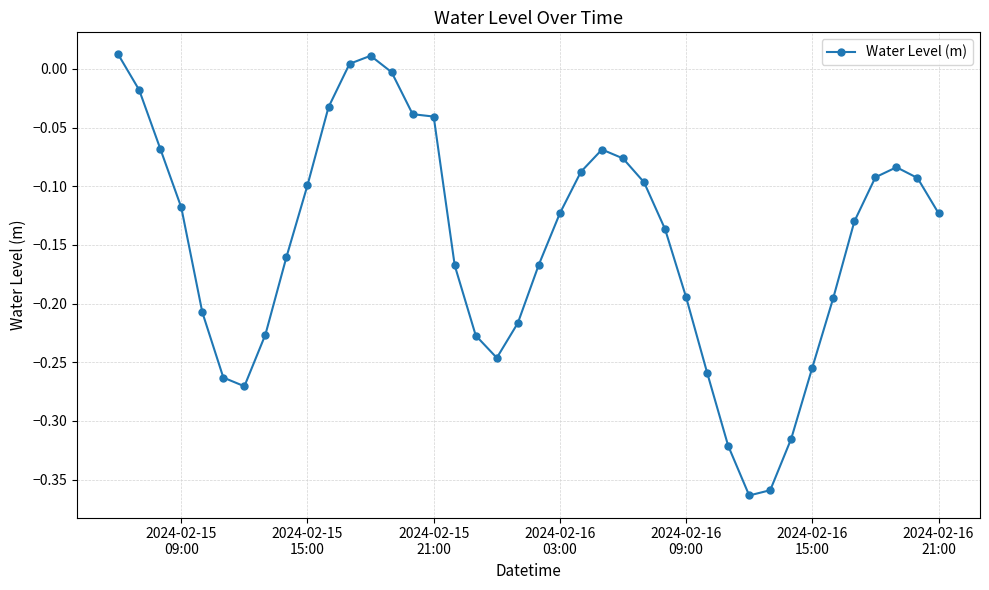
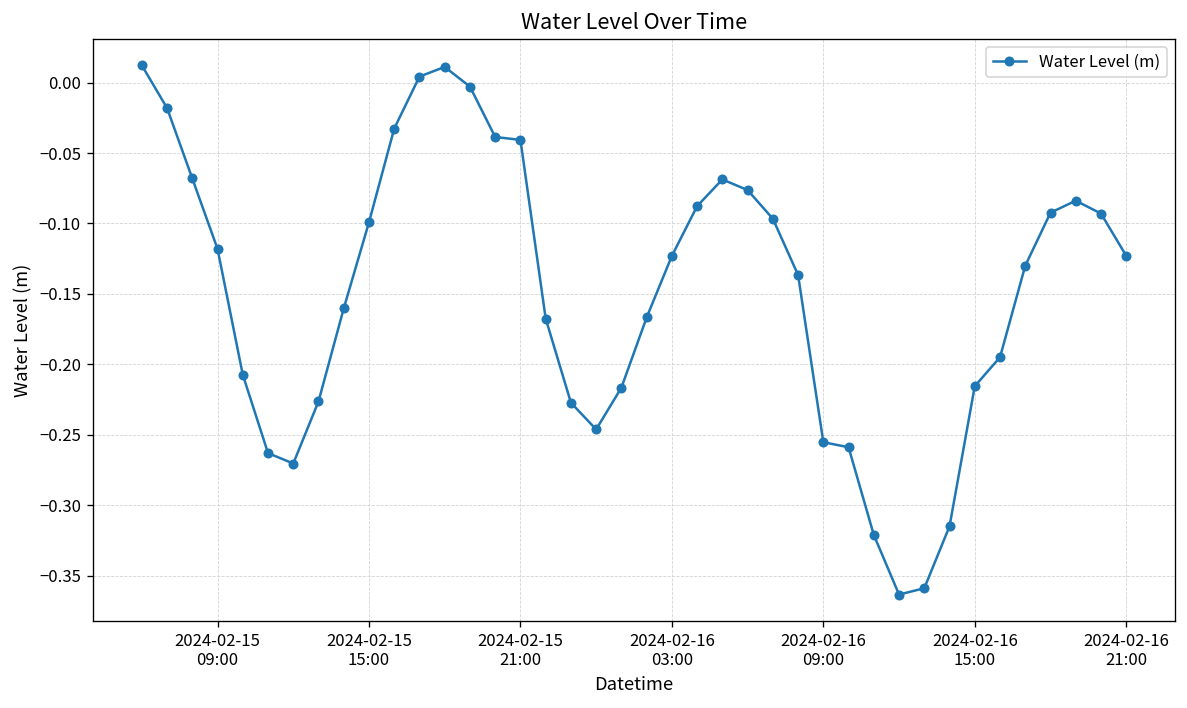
2024-02-16 09:00: -0.195 -> -0.255
2024-02-16 15:00: -0.255 -> -0.216
